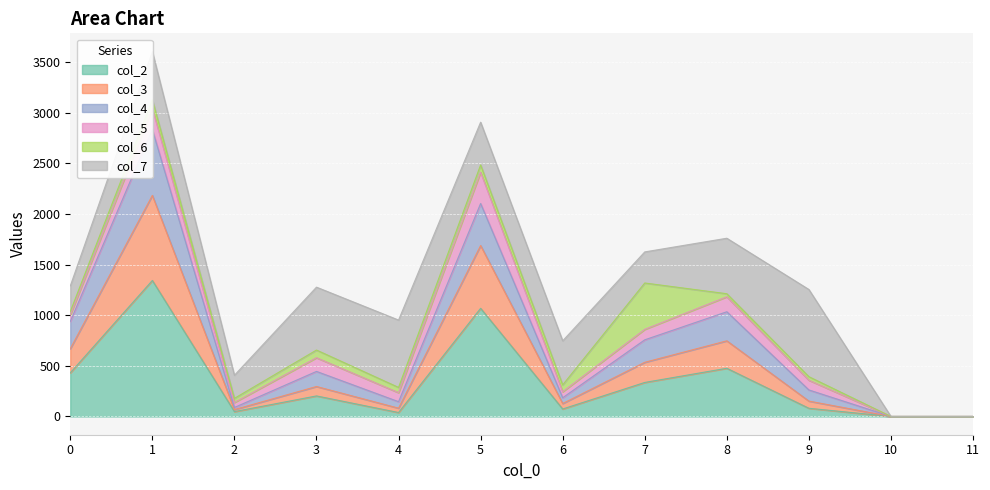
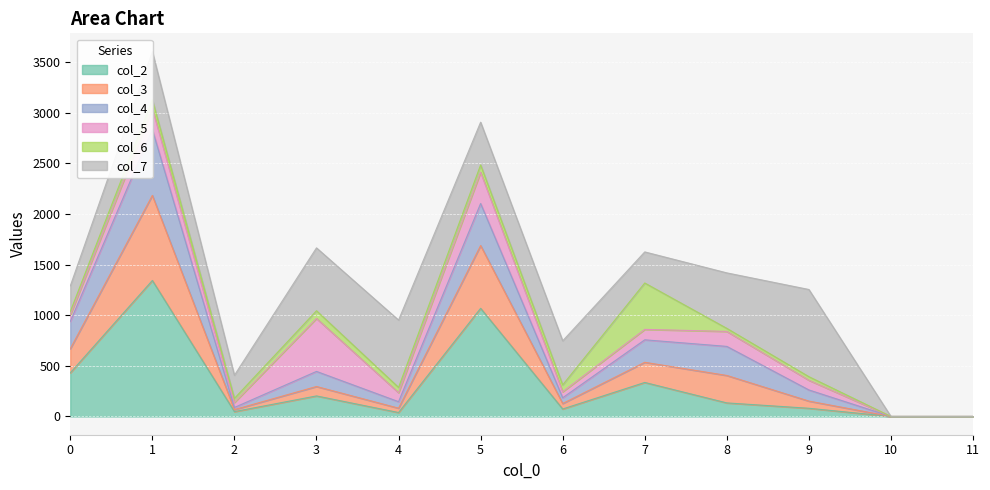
col_5, 3: 140 -> 520
col_2, 8: 480 -> 130
